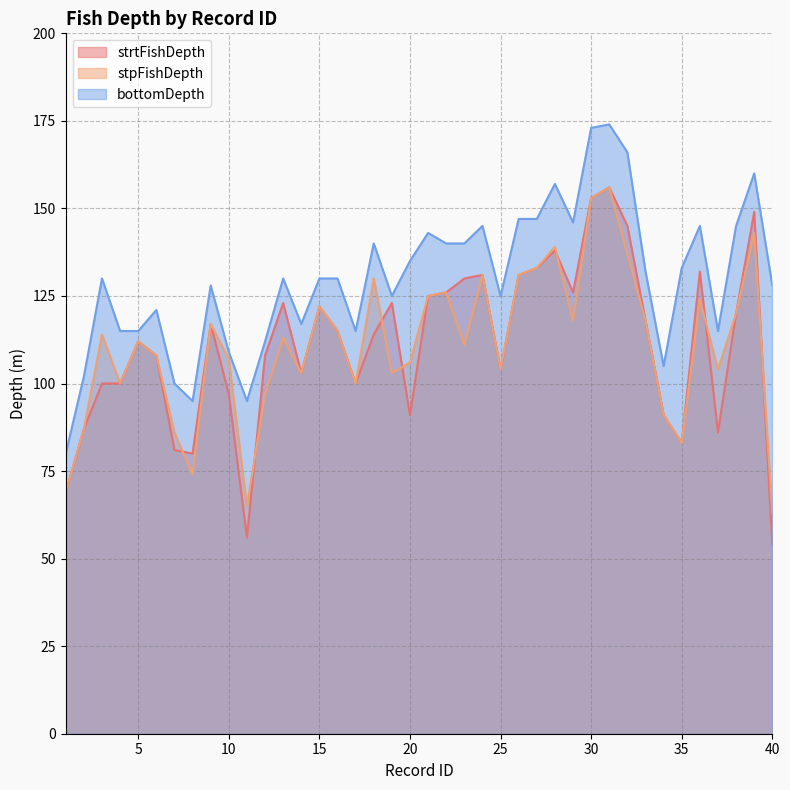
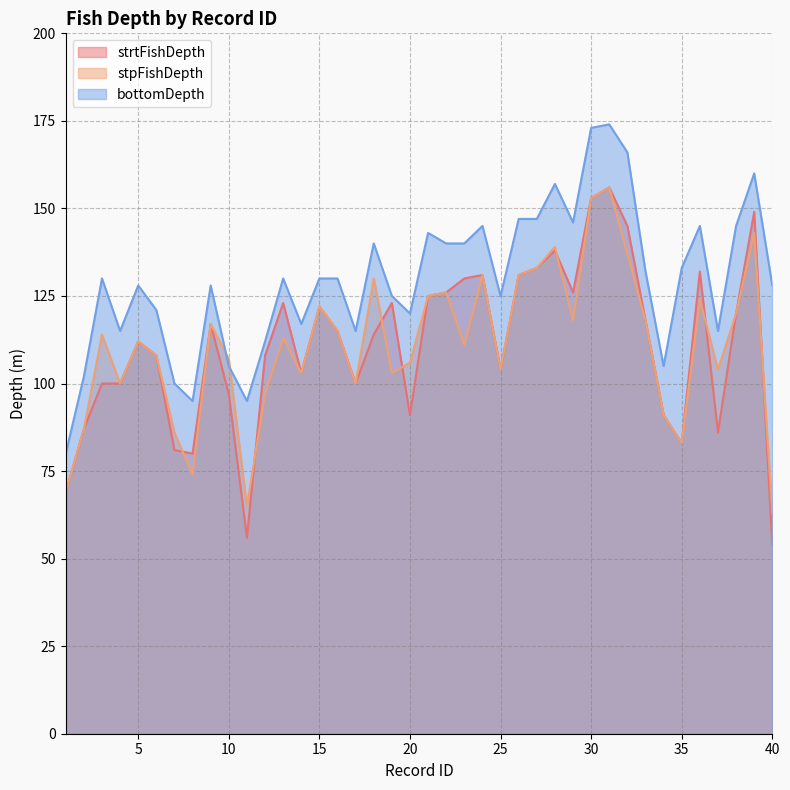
bottomDepth, 5: 115 -> 128
bottomDepth, 10: 109 -> 105
bottomDepth, 20: 135 -> 120
